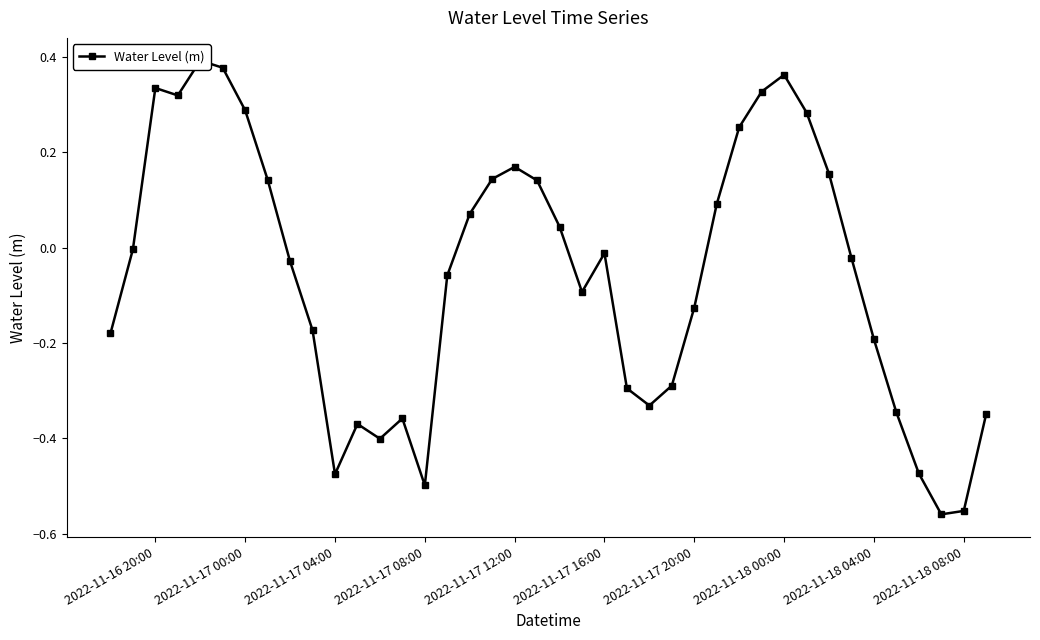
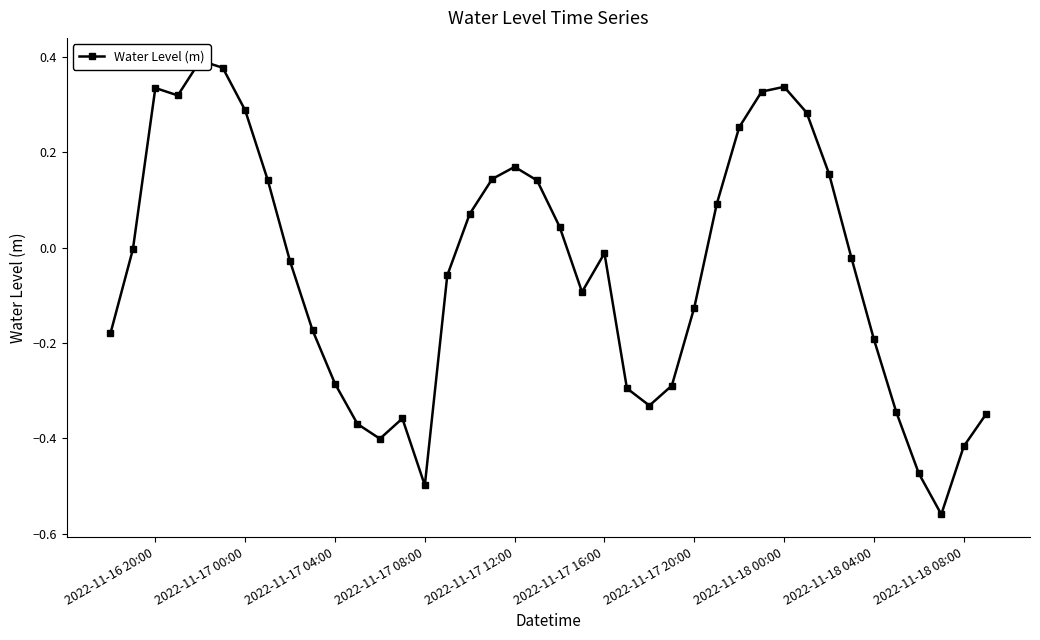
2022-11-17 04:00: -0.47 -> -0.29
2022-11-18 00:00: 0.36 -> 0.34
2022-11-18 08:00: -0.55 -> -0.42
